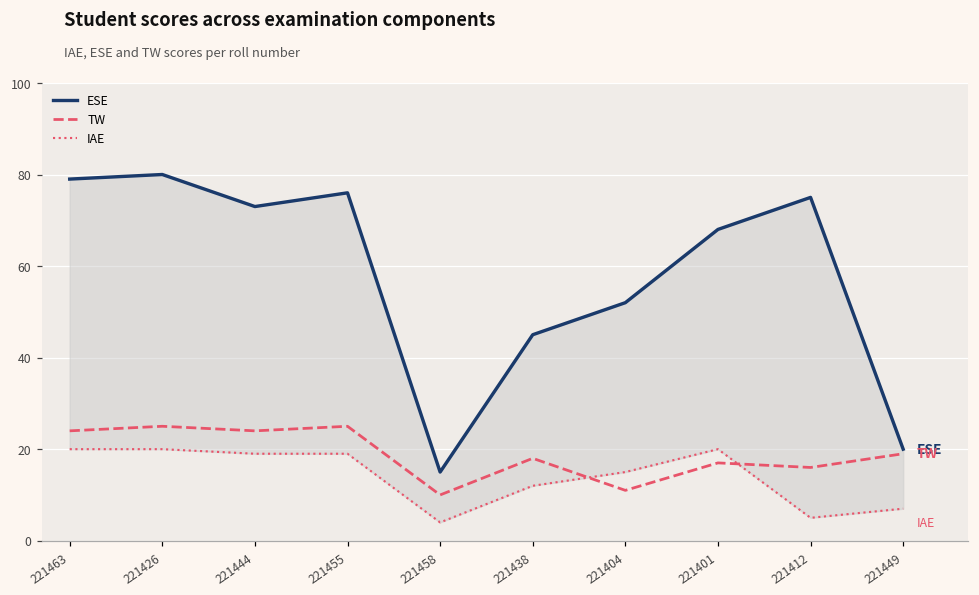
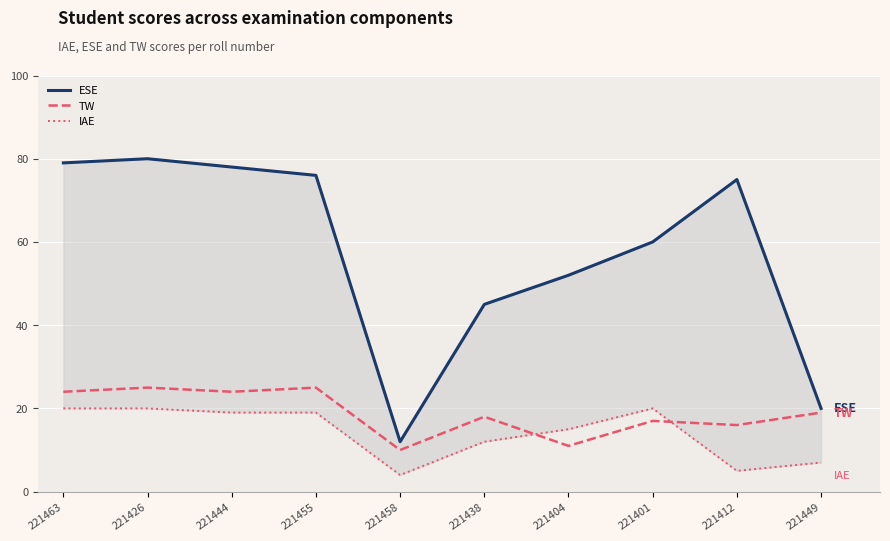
ESE, 221444: 73 -> 78
ESE, 221458: 15 -> 12
ESE, 221401: 68 -> 60
